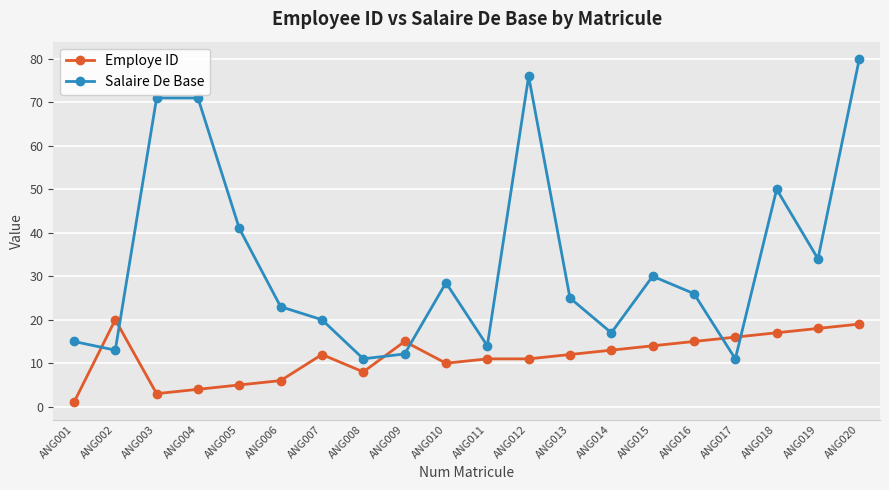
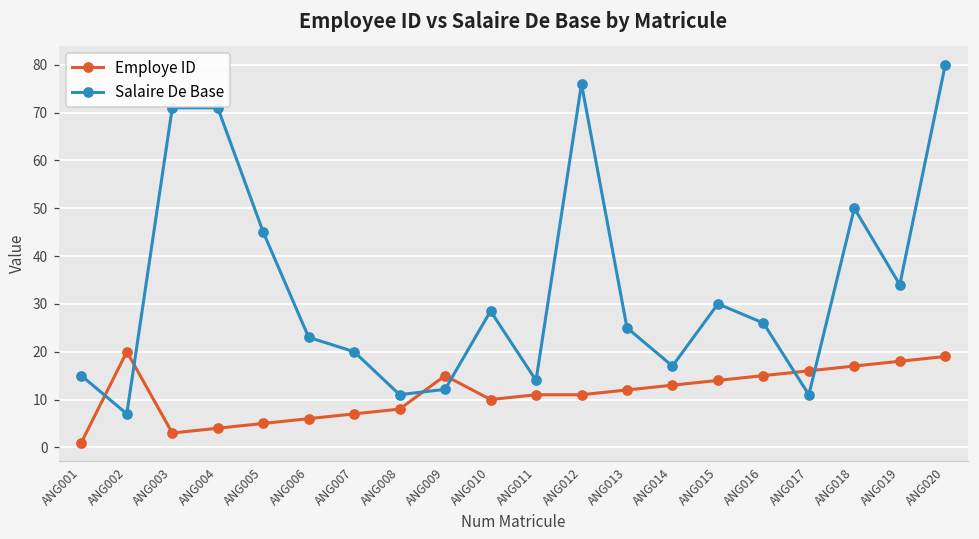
Salaire De Base, ANG002: 13 -> 7
Salaire De Base, ANG005: 41 -> 45
Employe ID, ANG007: 12 -> 7
